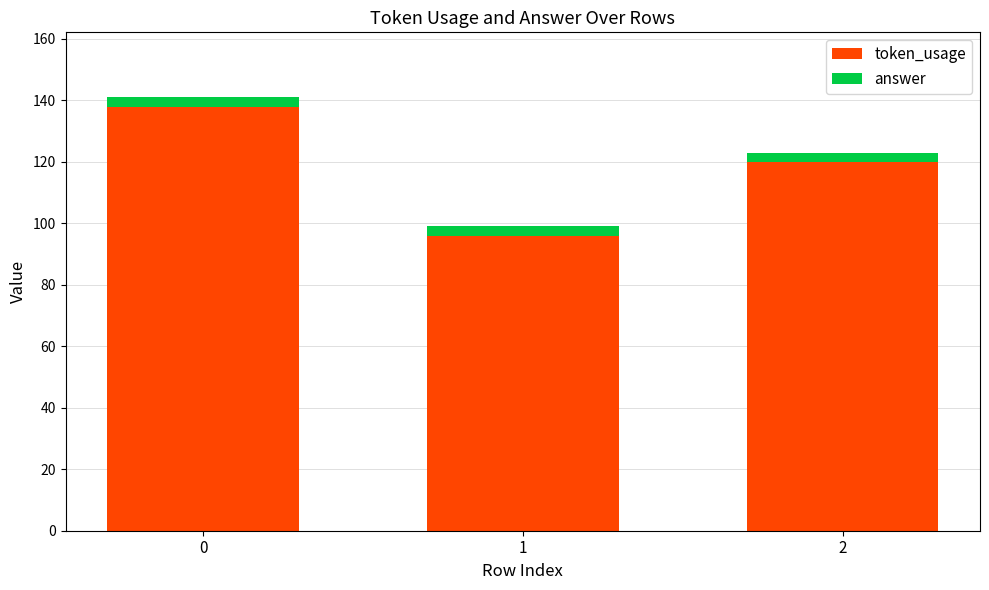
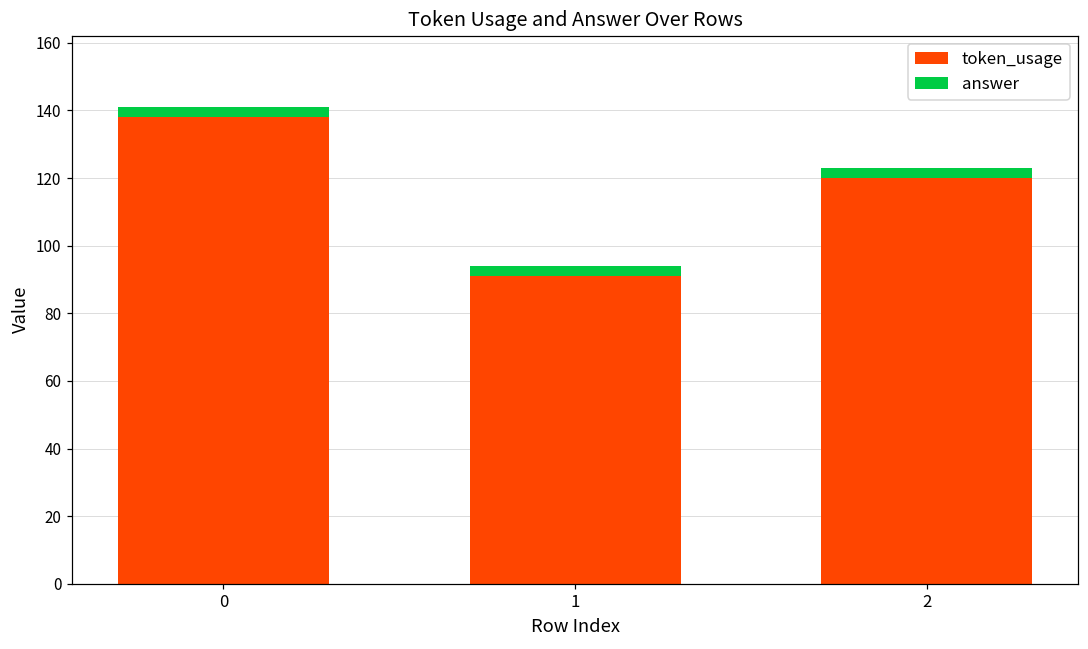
token_usage, 1: 96 -> 91
